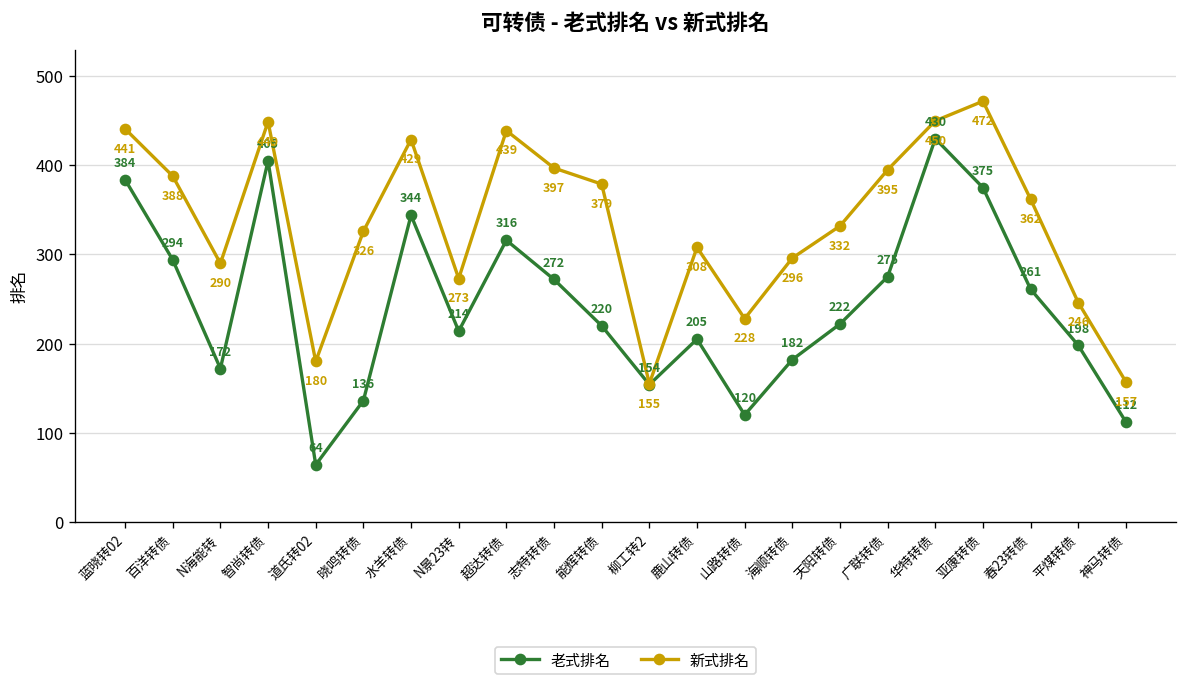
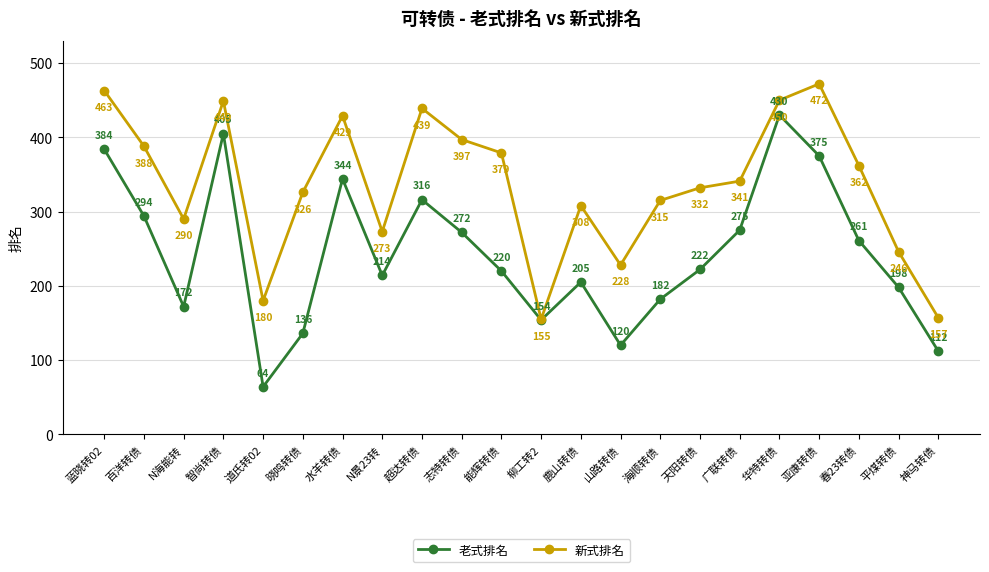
新式排名, 蓝晓转02: 441 -> 463
新式排名, 海顺转债: 296 -> 315
新式排名, 广联转债: 395 -> 341
